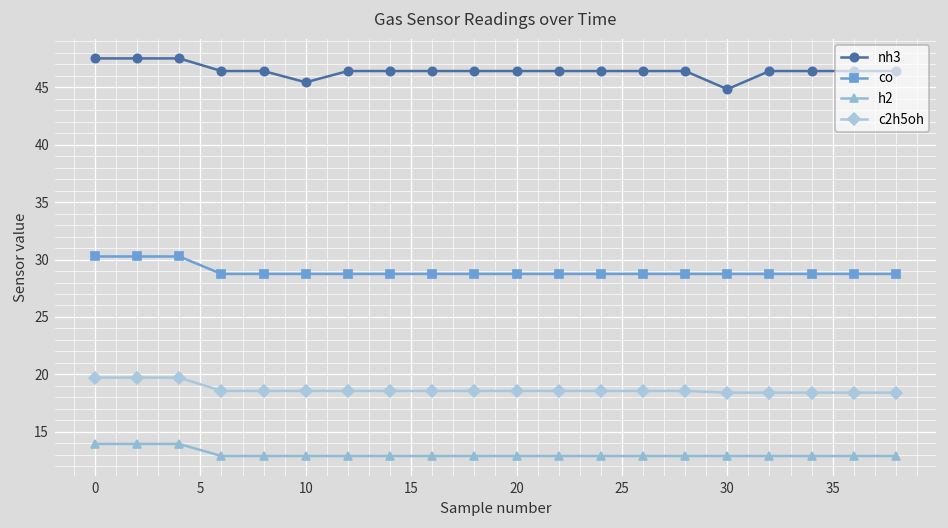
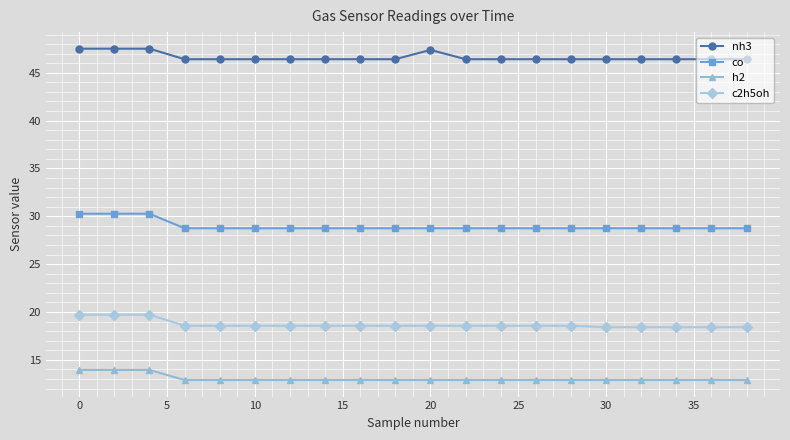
nh3, 10: 45 -> 46
nh3, 20: 46 -> 47
nh3, 30: 45 -> 46
